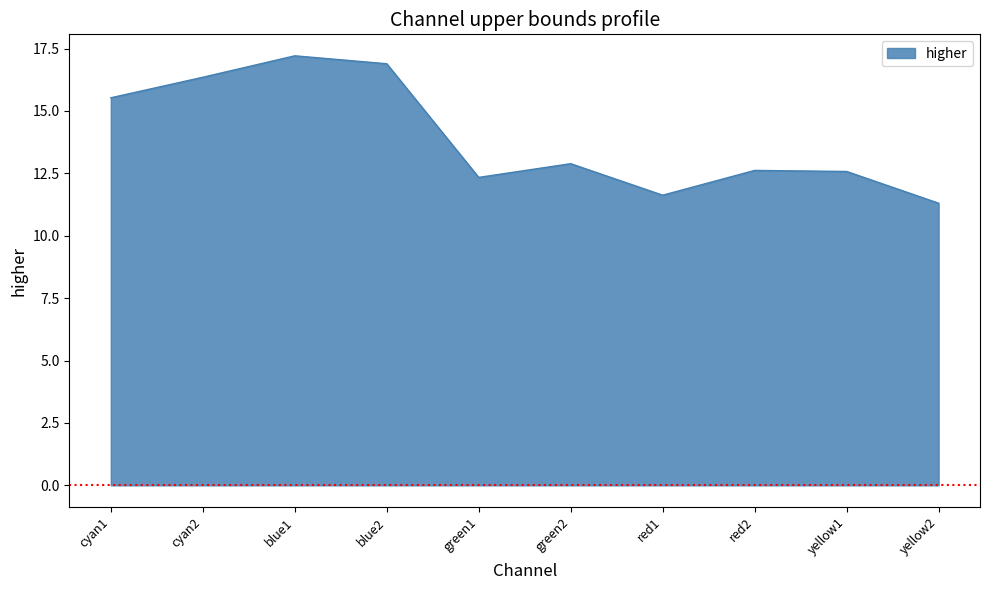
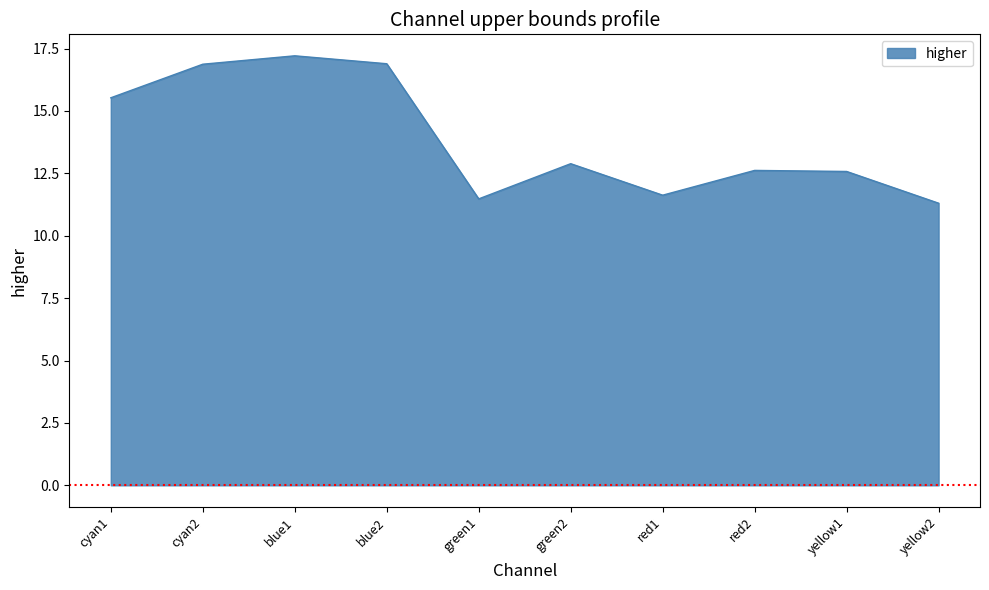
cyan2: 16.4 -> 16.9
green1: 12.3 -> 11.5
